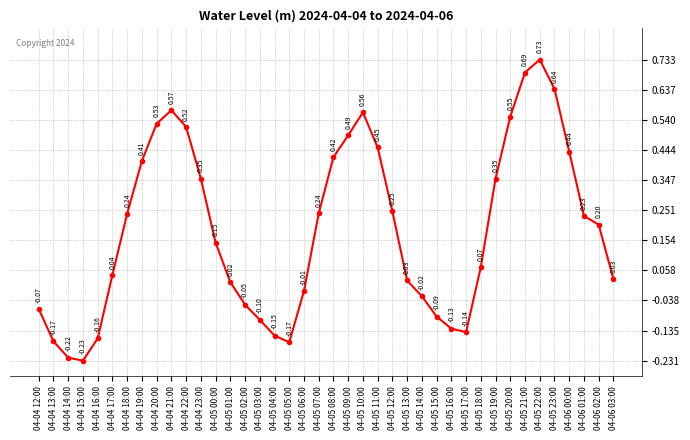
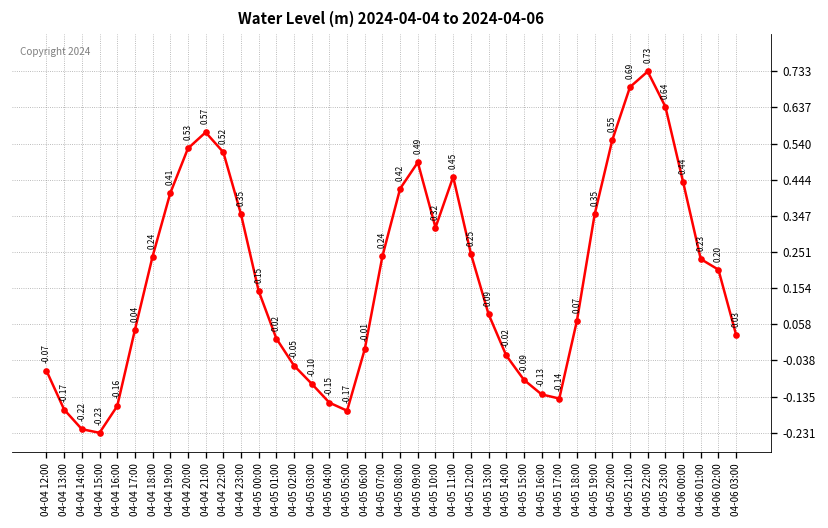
04-05 10:00: 0.56 -> 0.32
04-05 13:00: 0.03 -> 0.09
